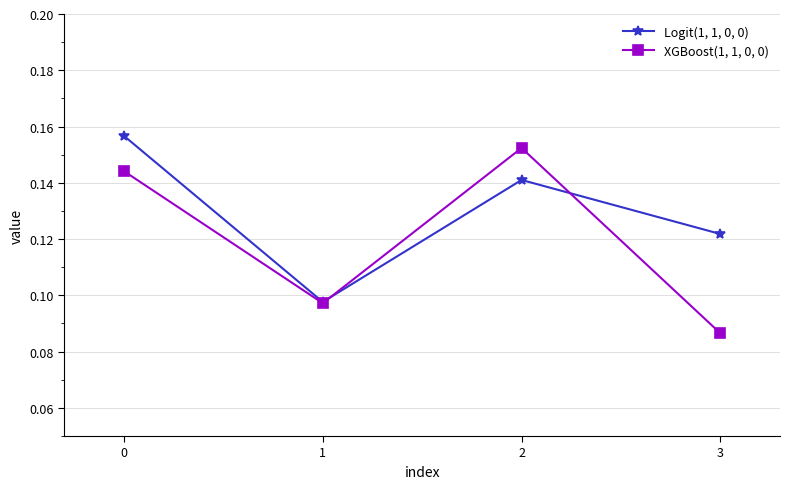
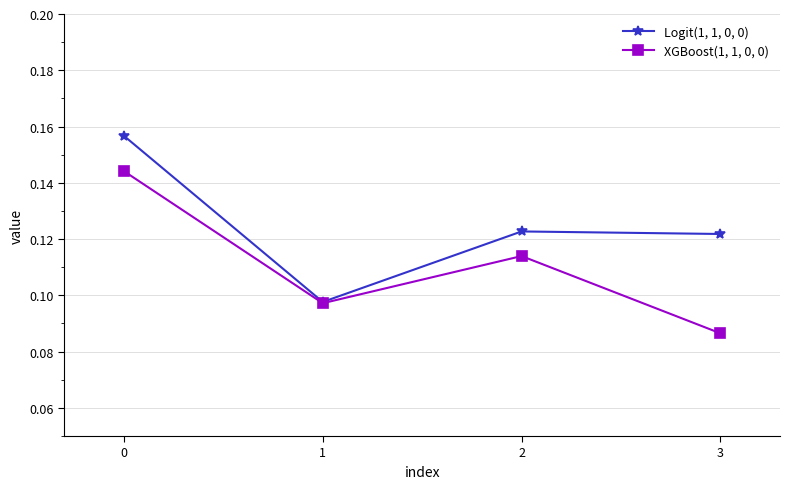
Logit(1, 1, 0, 0), 2: 0.141 -> 0.123
XGBoost(1, 1, 0, 0), 2: 0.152 -> 0.114
